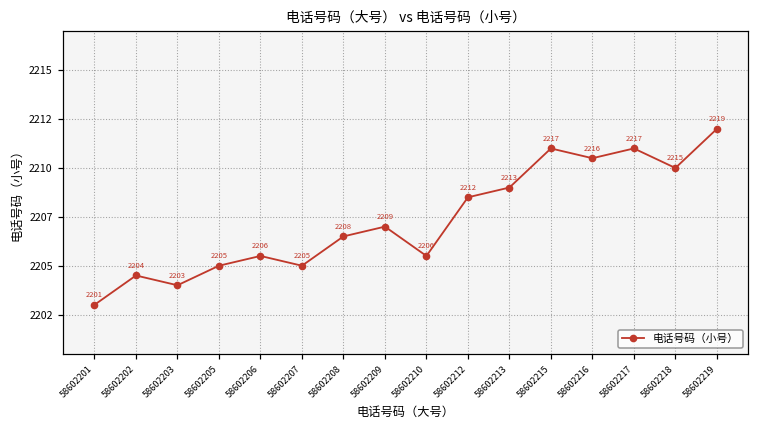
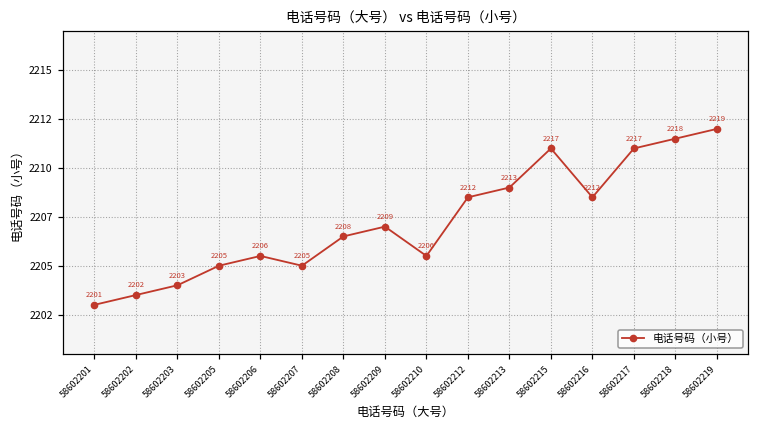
58602202: 2204 -> 2202
58602216: 2216 -> 2212
58602218: 2215 -> 2218
